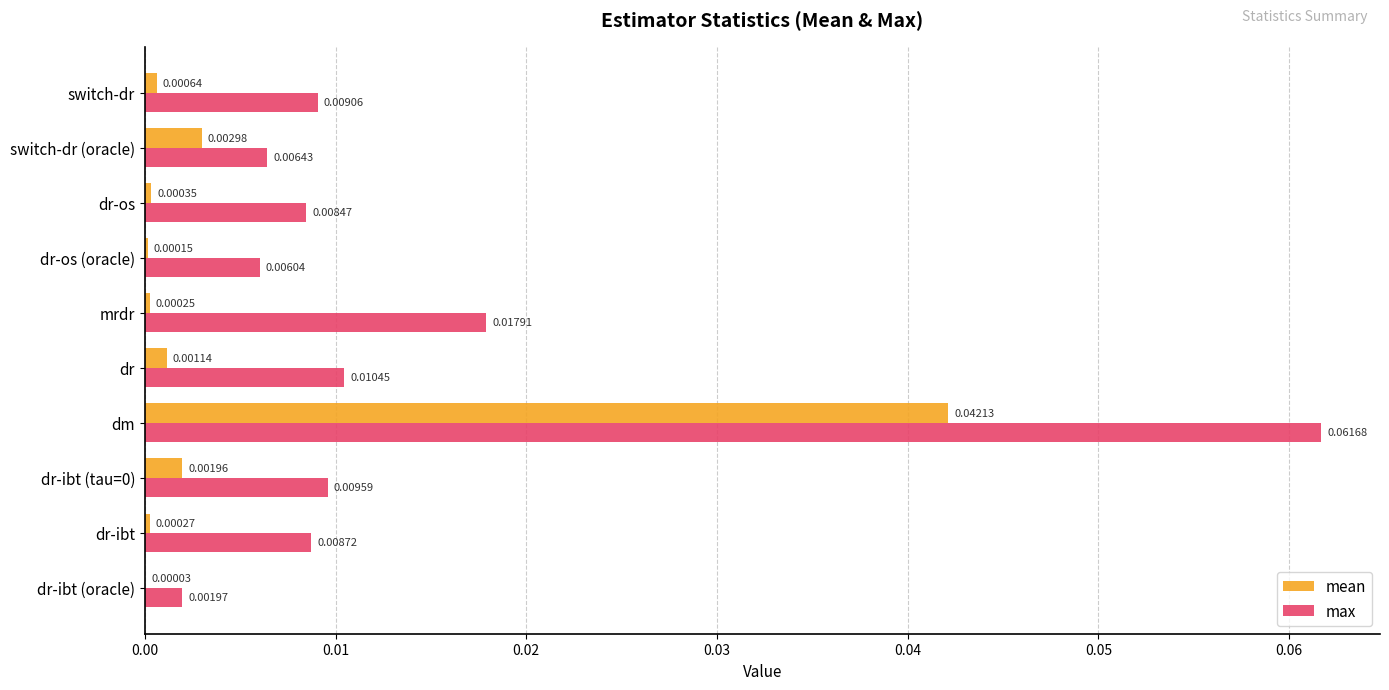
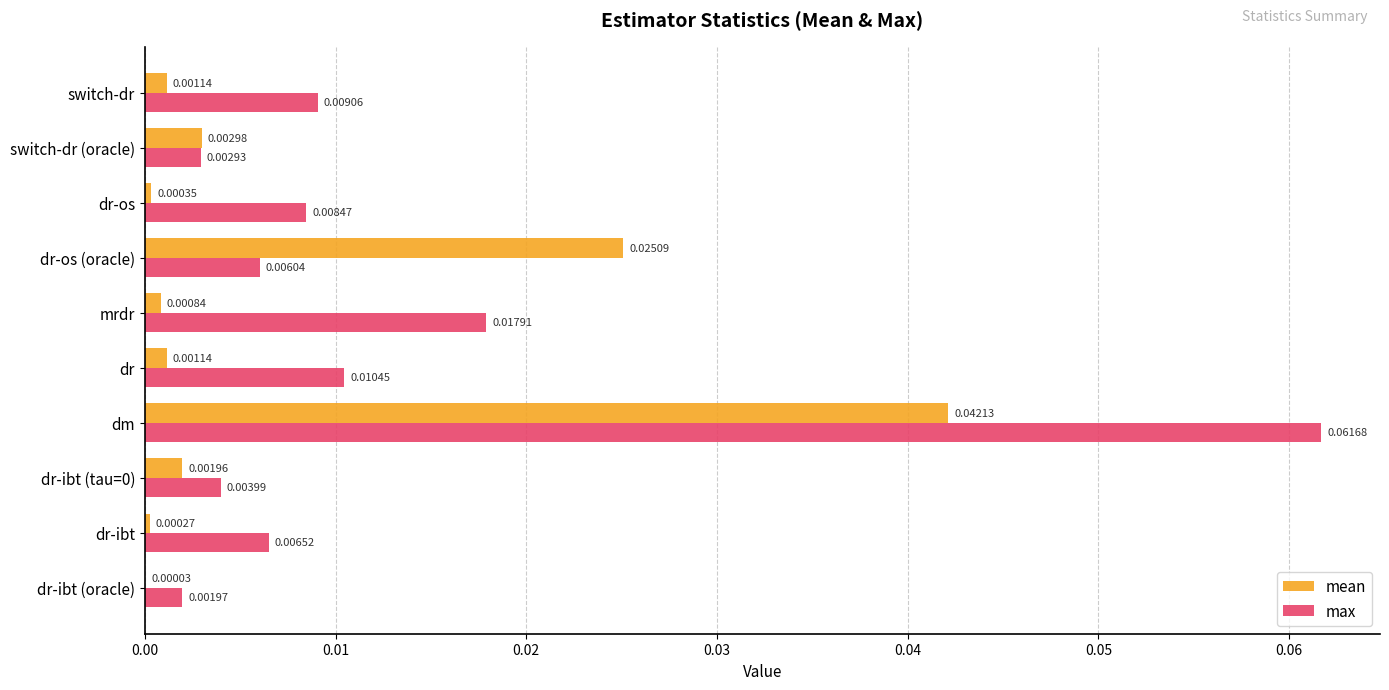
mean, switch-dr: 0.00064 -> 0.00114
max, switch-dr (oracle): 0.00643 -> 0.00293
mean, dr-os (oracle): 0.00015 -> 0.02509
mean, mrdr: 0.00025 -> 0.00084
max, dr-ibt (tau=0): 0.00959 -> 0.00399
max, dr-ibt: 0.00872 -> 0.00652
